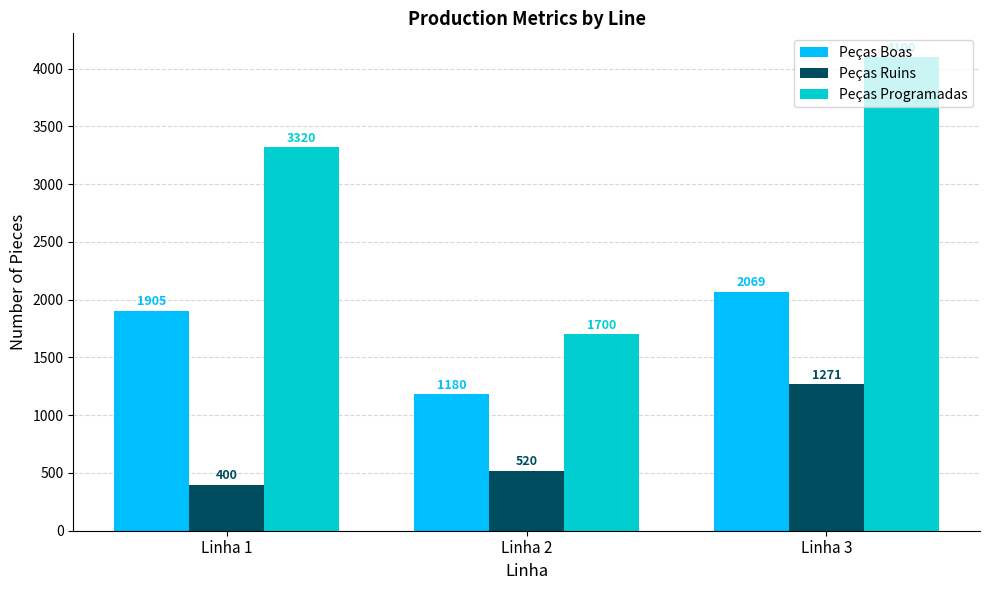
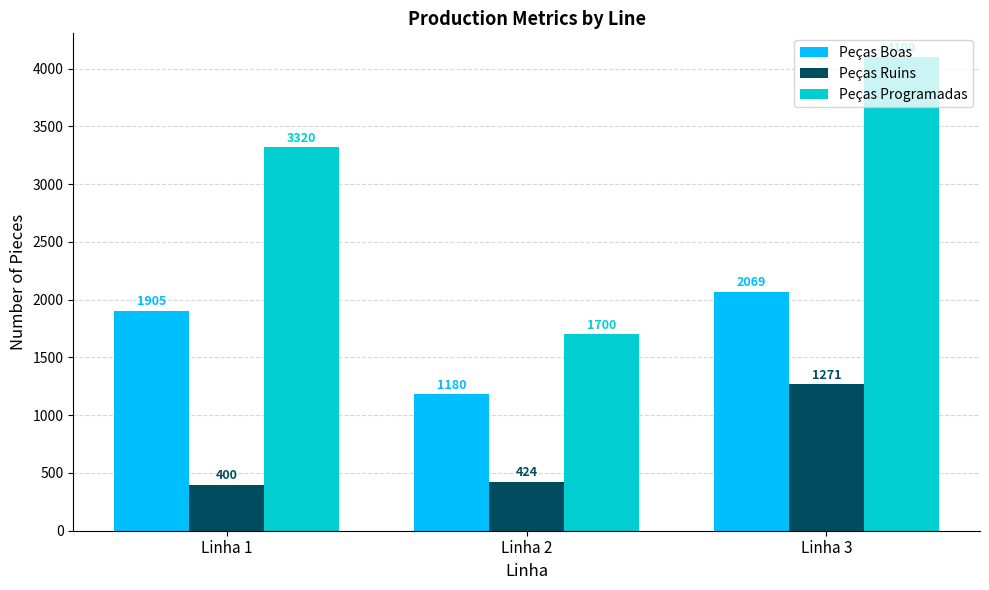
Peças Ruins, Linha 2: 520 -> 424
